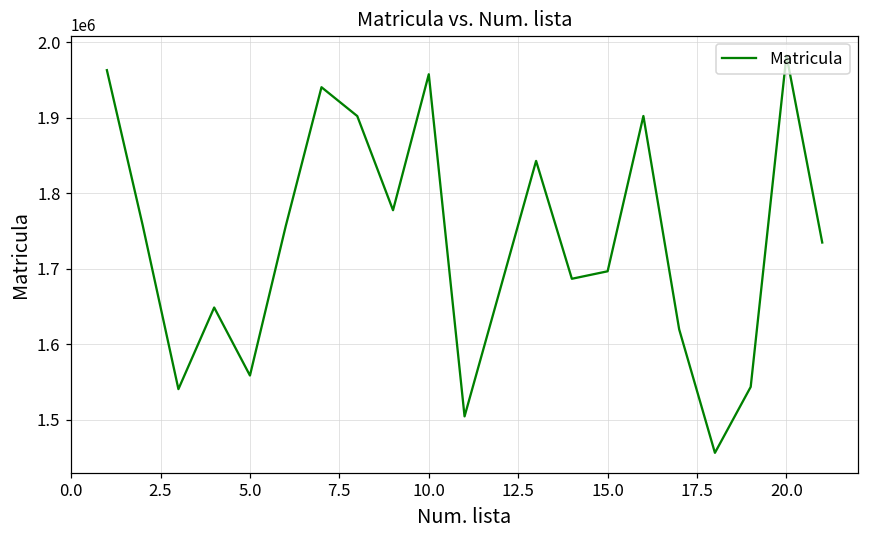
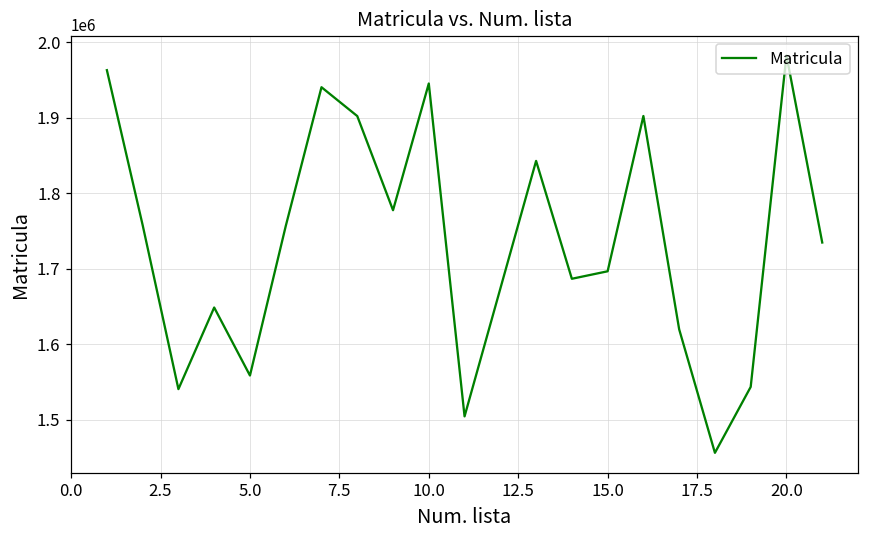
10.0: 1960000 -> 1950000
